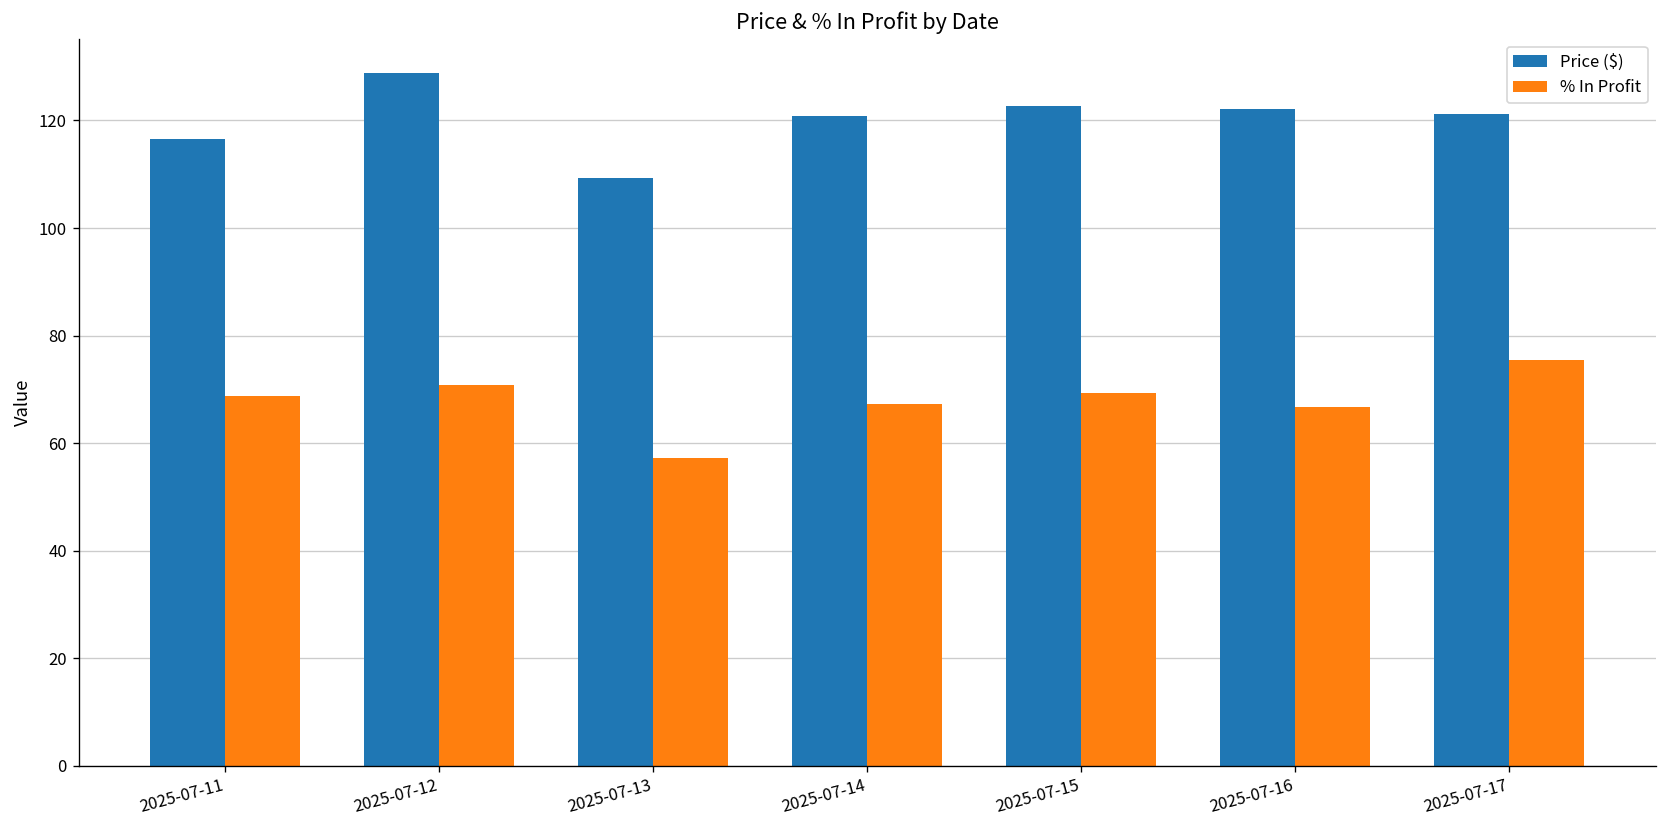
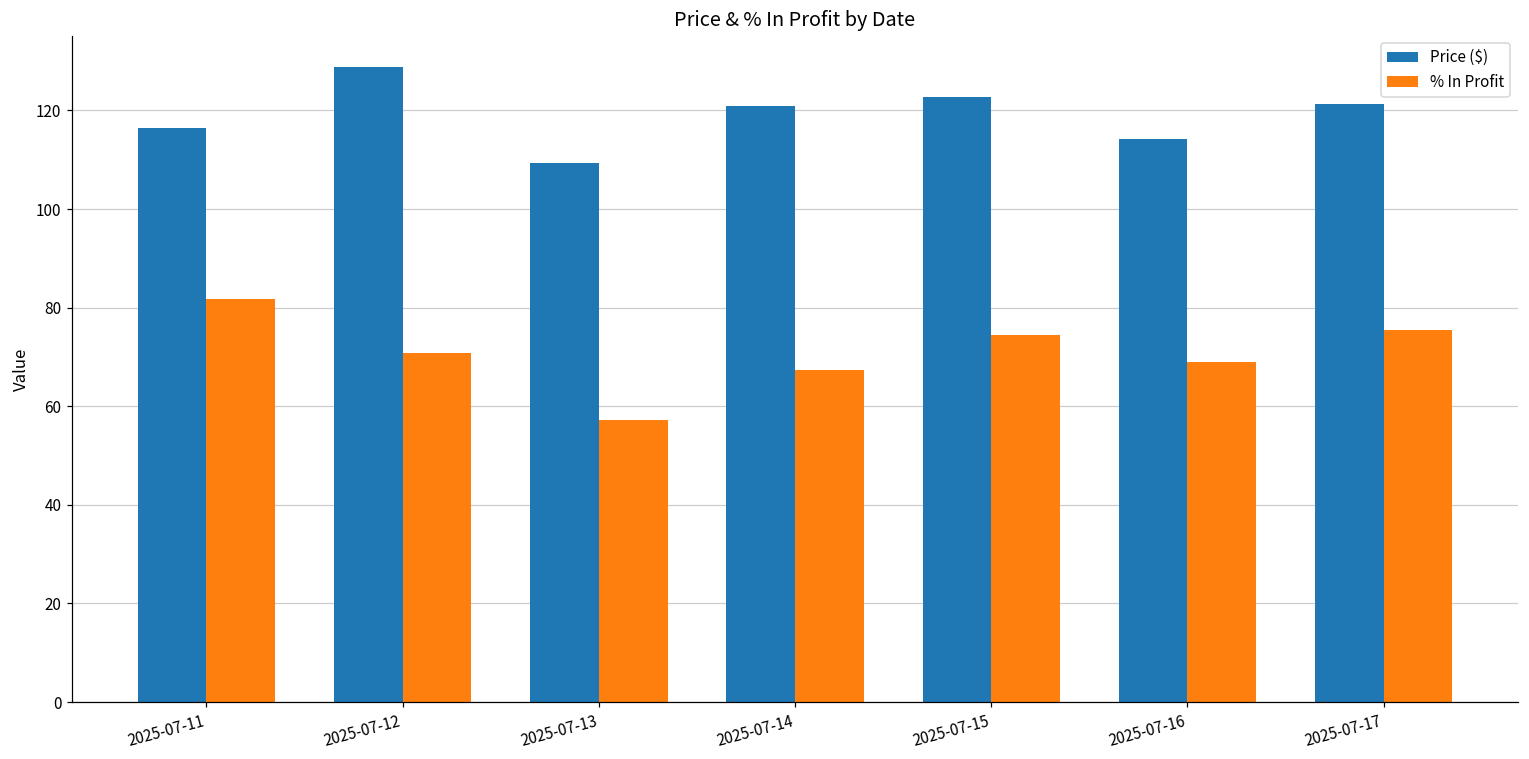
% In Profit, 2025-07-11: 69 -> 82
% In Profit, 2025-07-15: 69 -> 74
Price ($), 2025-07-16: 122 -> 114
% In Profit, 2025-07-16: 67 -> 69
